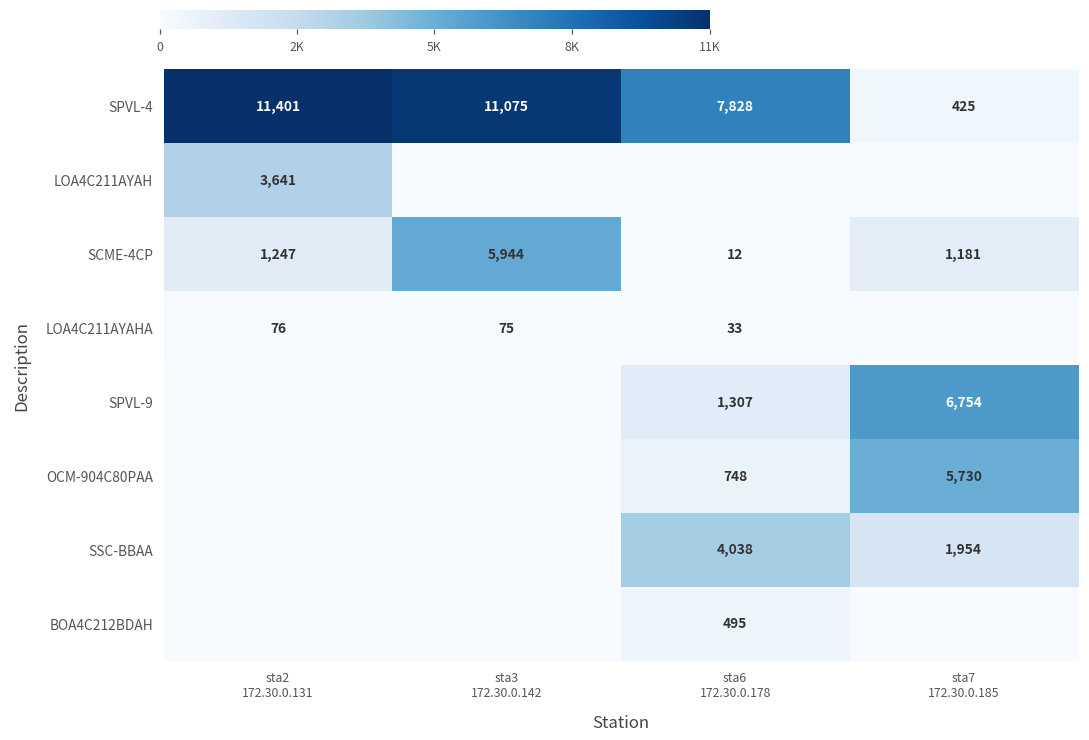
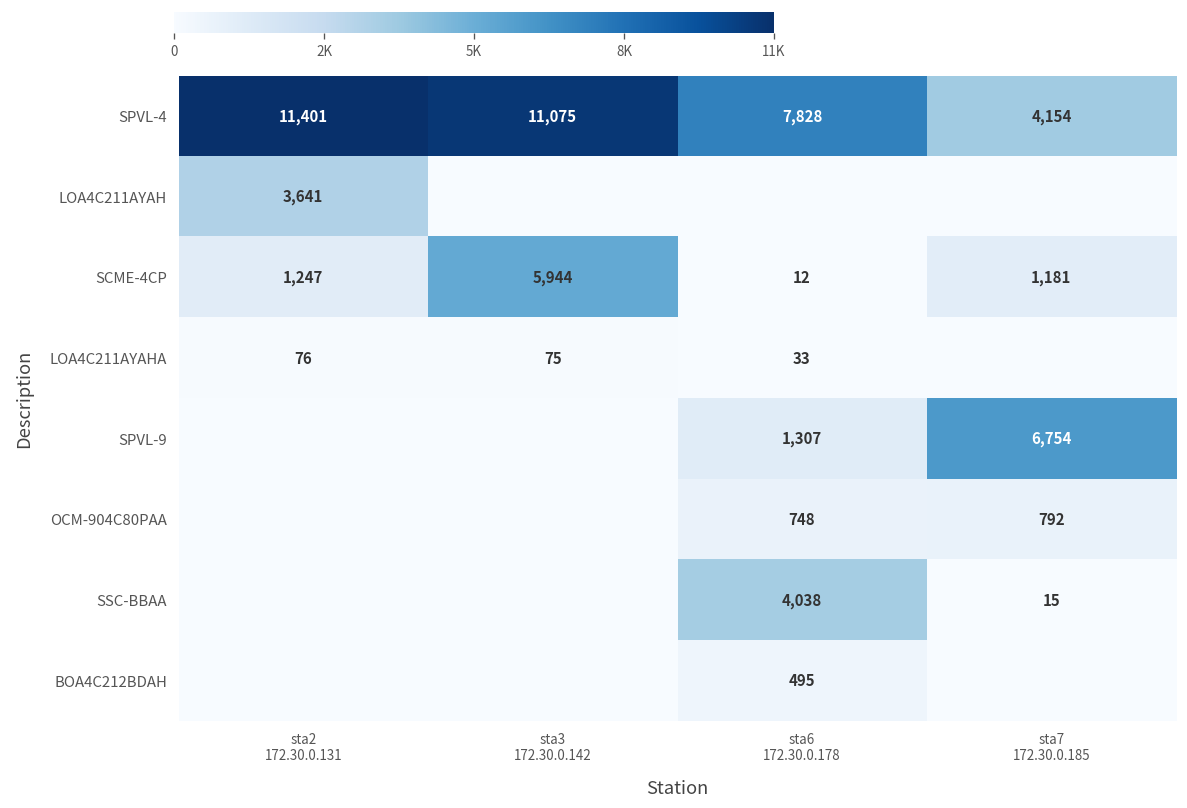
SPVL-4, sta7 172.30.0.185: 425 -> 4,154
OCM-904C80PAA, sta7 172.30.0.185: 5,730 -> 792
SSC-BBAA, sta7 172.30.0.185: 1,954 -> 15
